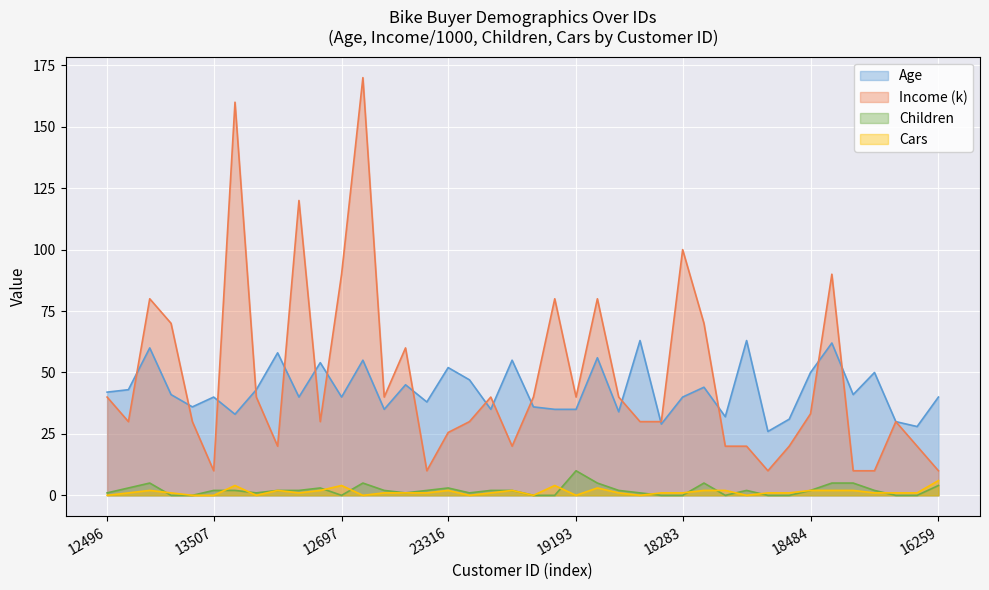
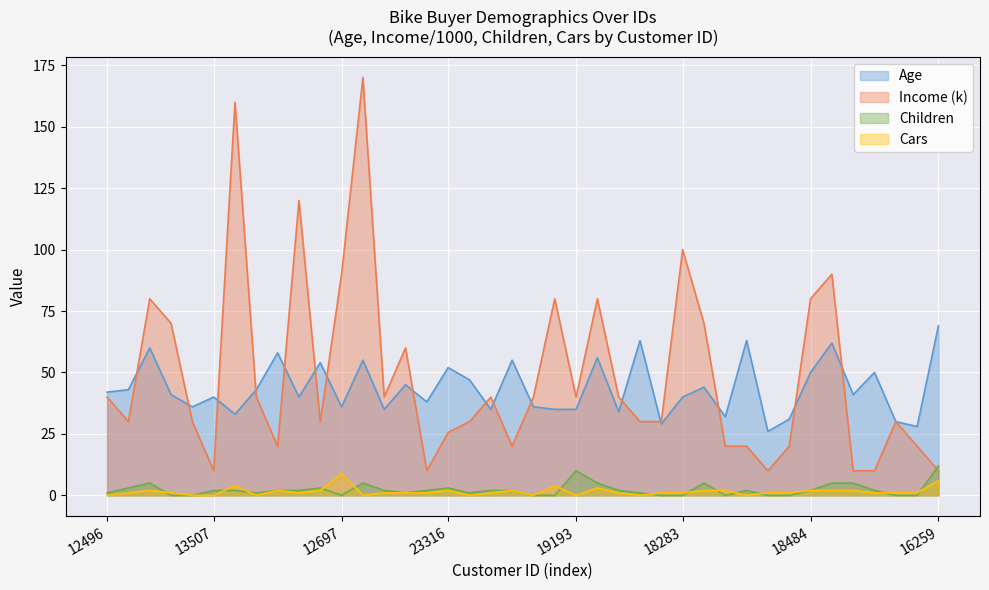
Age, 12697: 40 -> 36
Cars, 12697: 4 -> 9
Income (k), 18484: 33 -> 80
Age, 16259: 40 -> 69
Children, 16259: 4 -> 12
